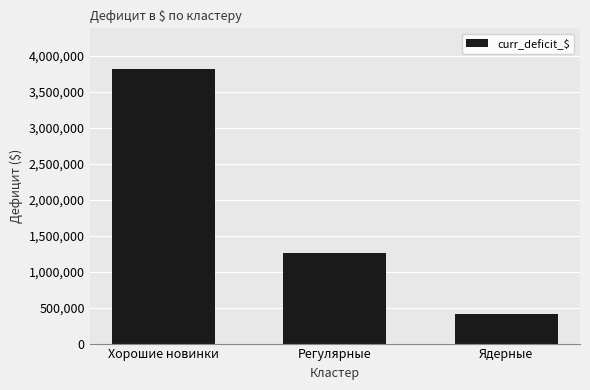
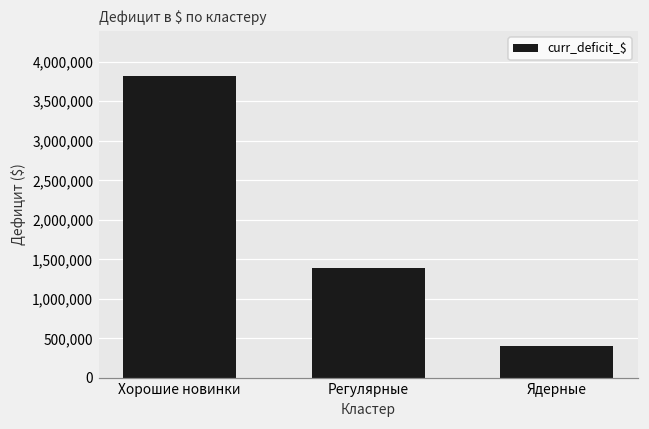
Регулярные: 1,300,000 -> 1,400,000
